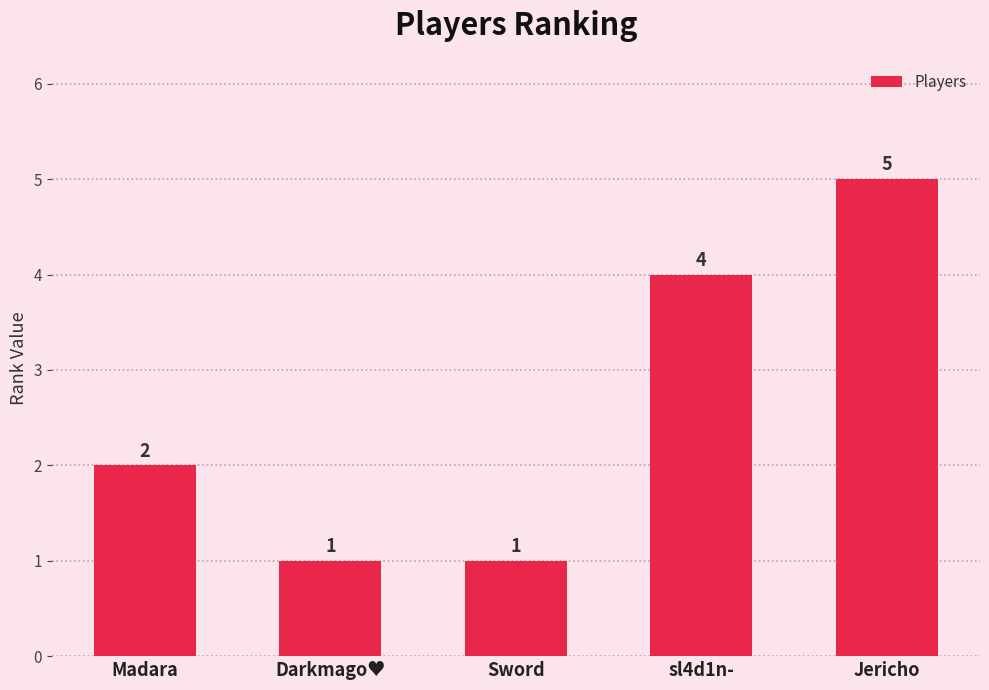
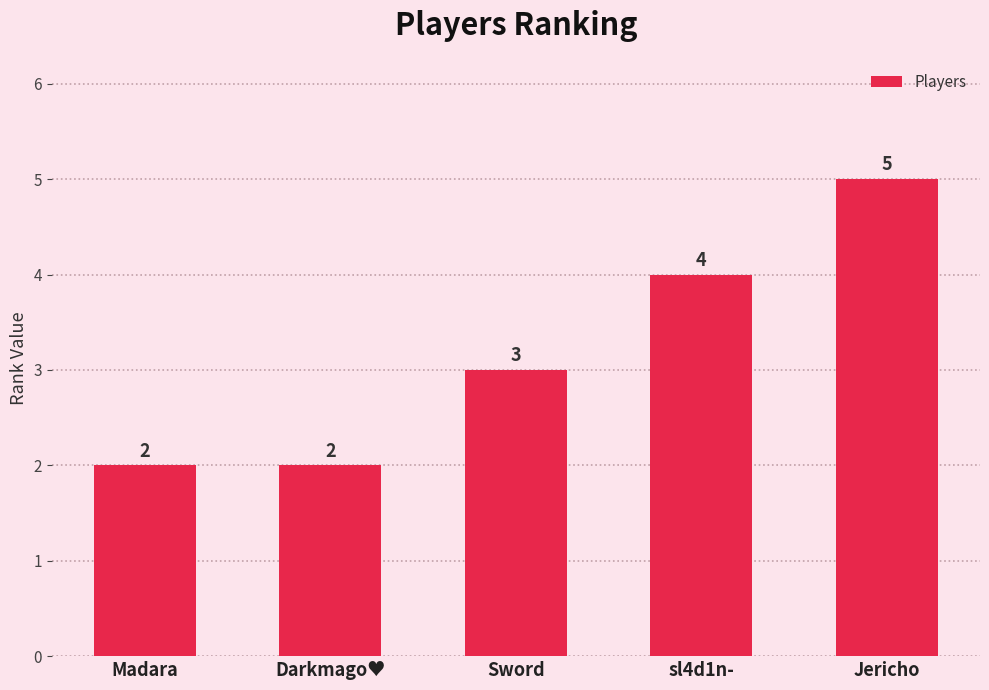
Darkmago♥: 1 -> 2
Sword: 1 -> 3
